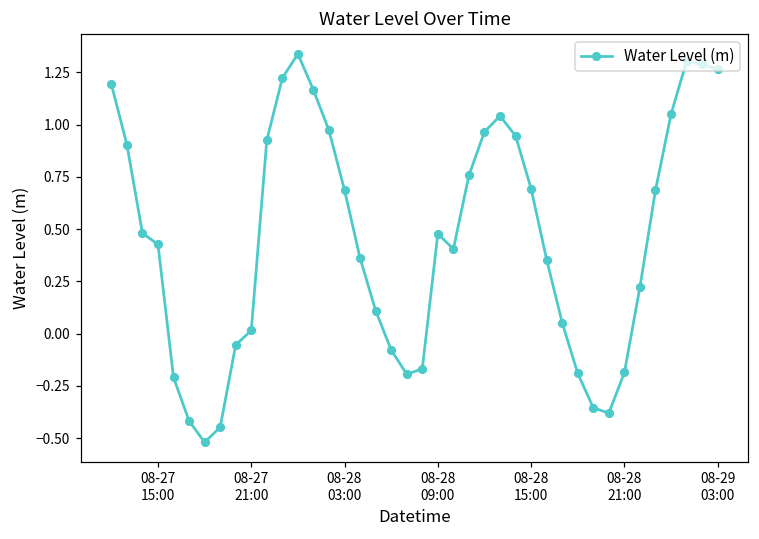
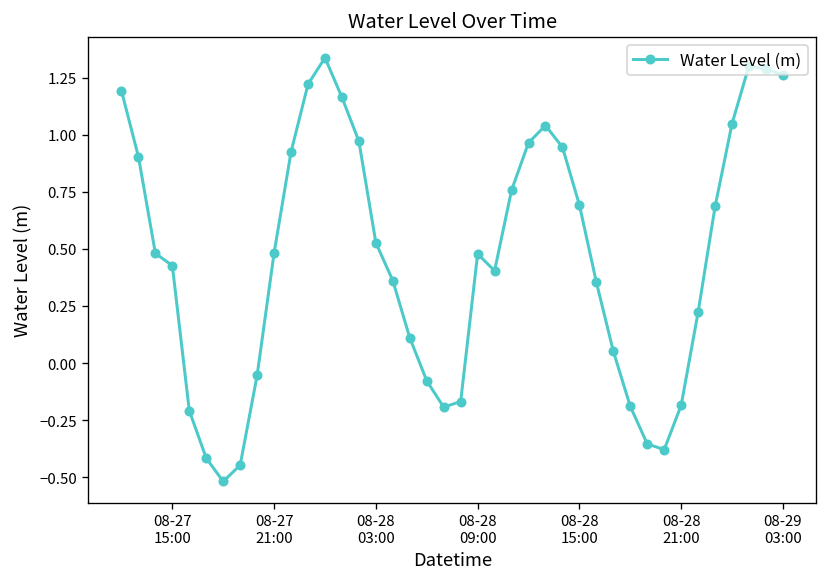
08-27 21:00: 0.02 -> 0.48
08-28 03:00: 0.69 -> 0.53
